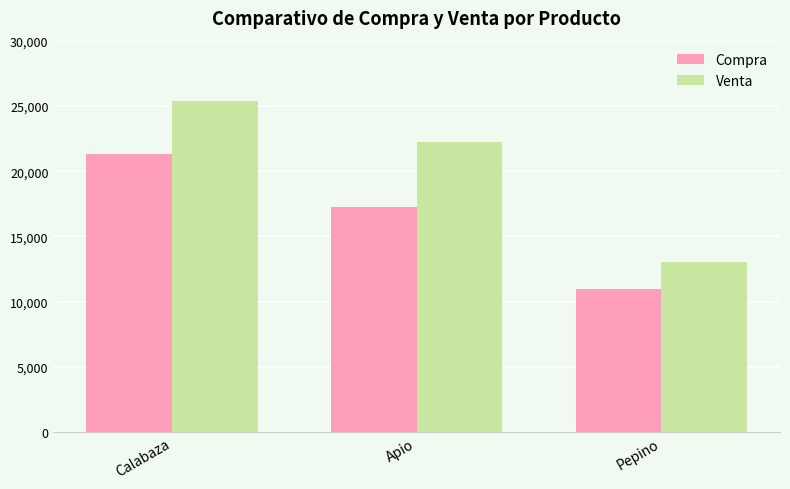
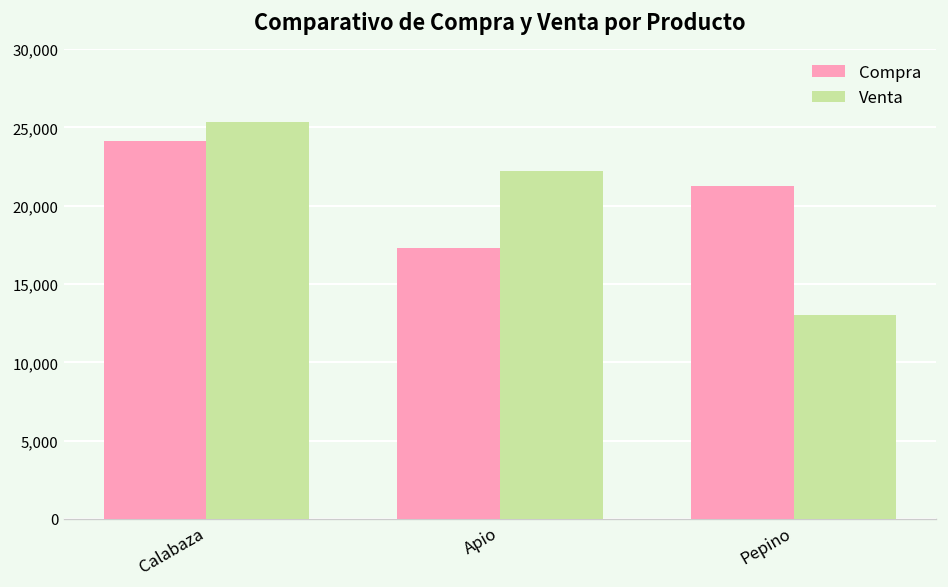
Compra, Calabaza: 21,300 -> 24,100
Compra, Pepino: 11,000 -> 21,300
